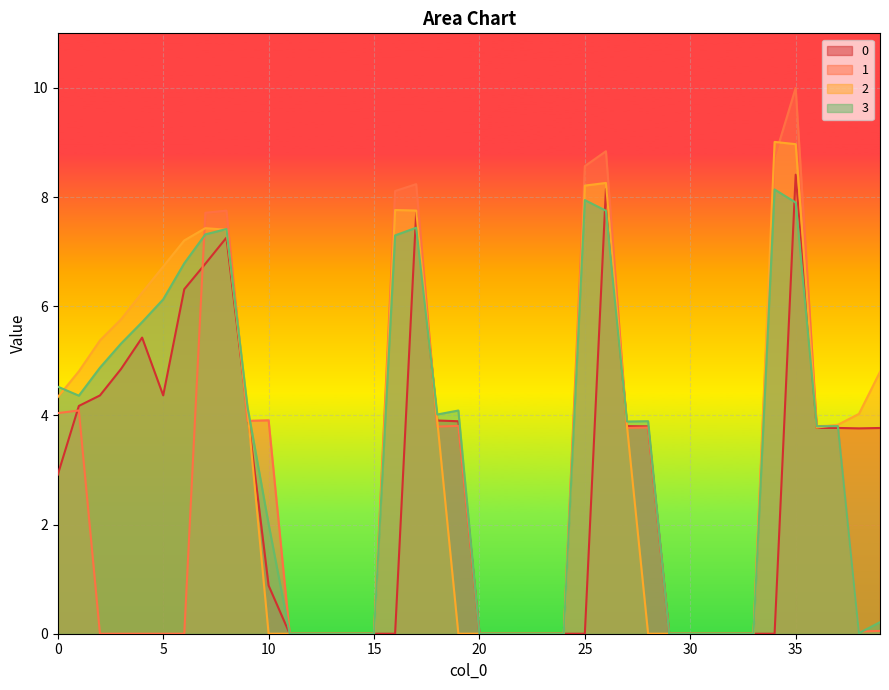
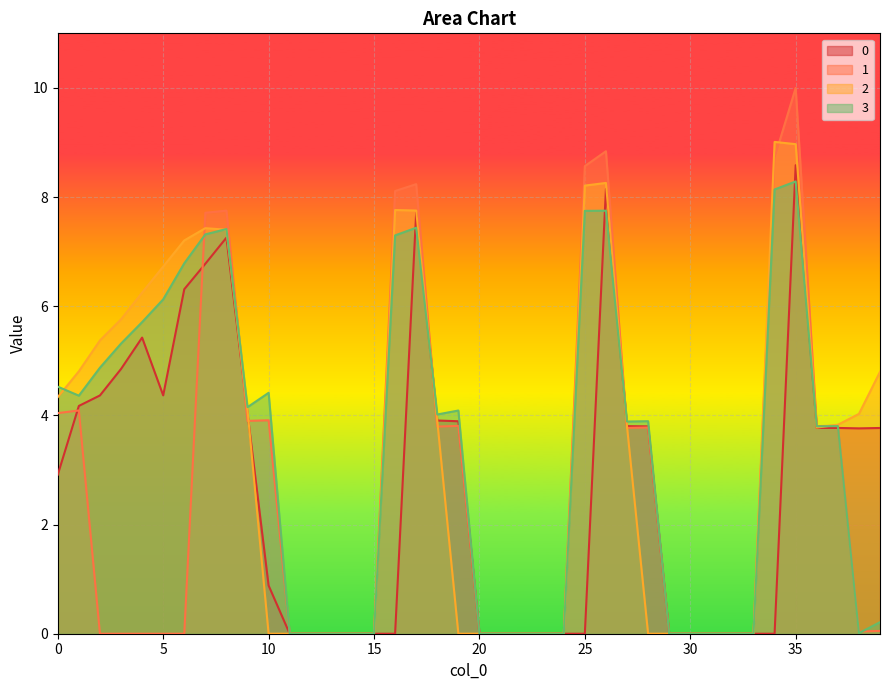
3, 10: 2.0 -> 4.4
3, 25: 7.9 -> 7.7
0, 35: 8.4 -> 8.6
3, 35: 7.9 -> 8.3
